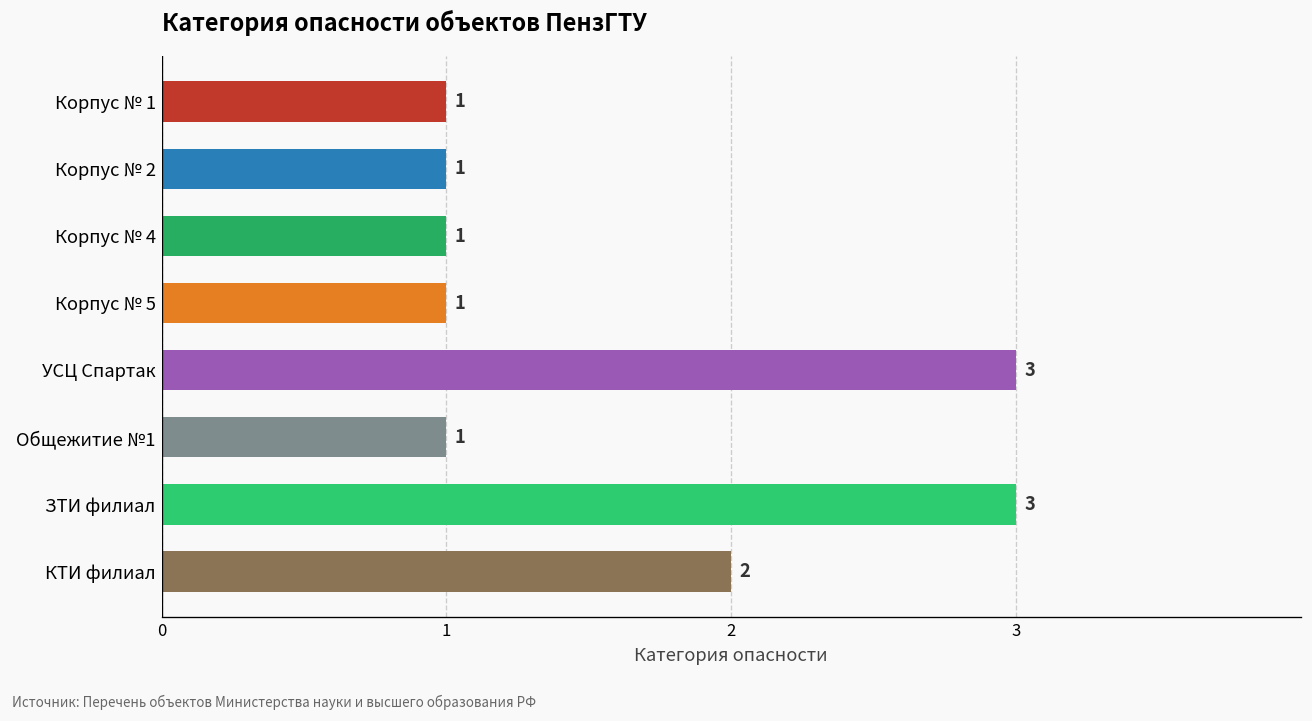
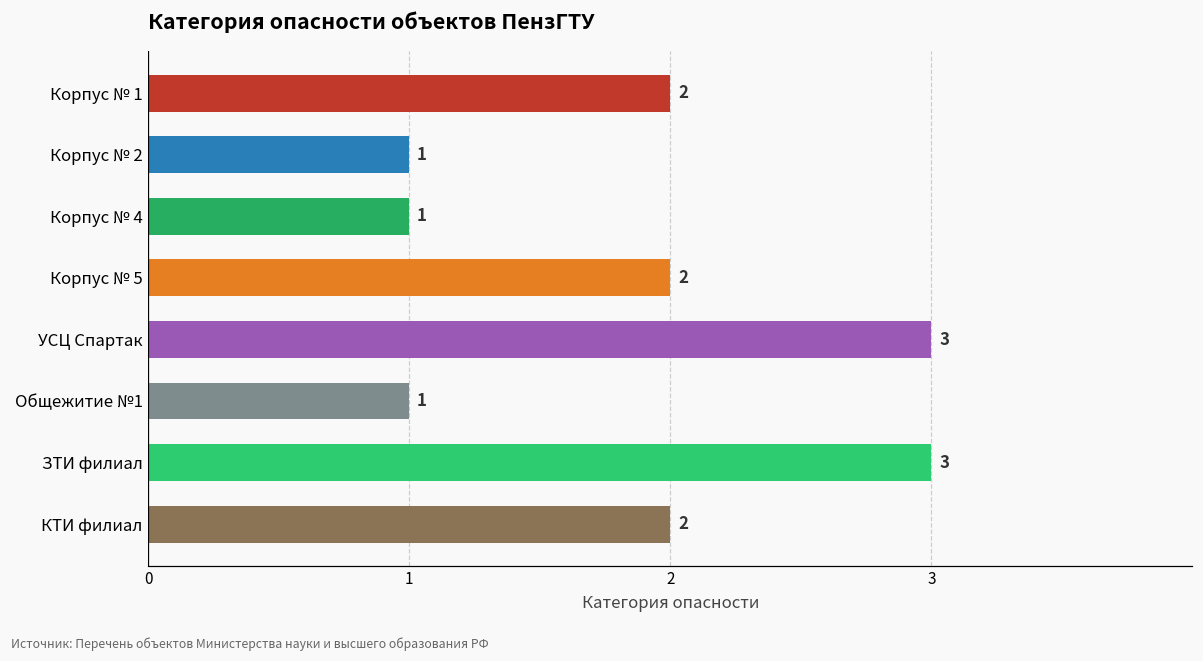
Корпус № 1: 1 -> 2
Корпус № 5: 1 -> 2
